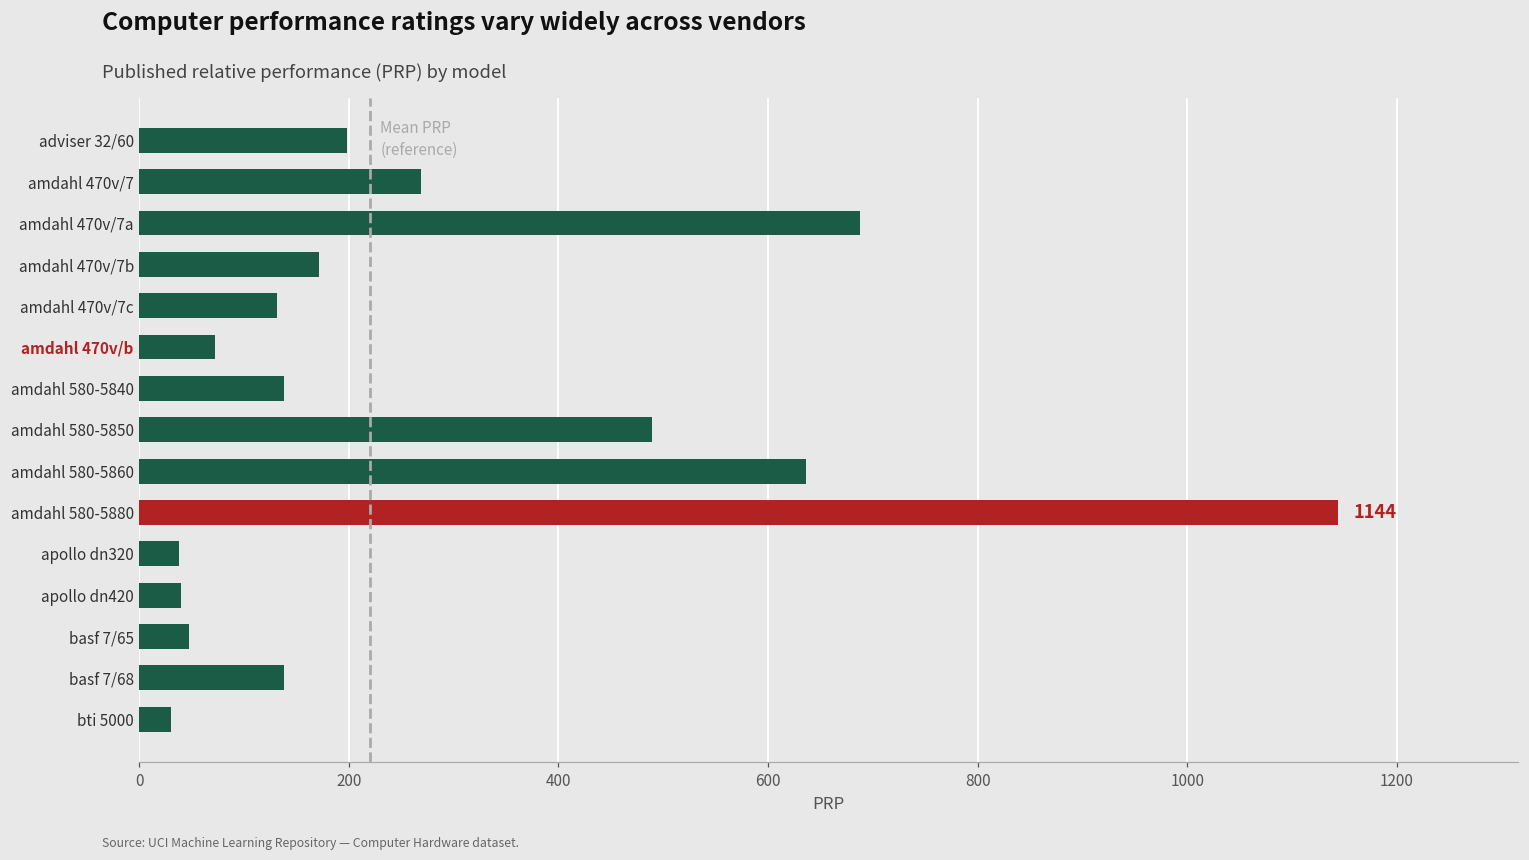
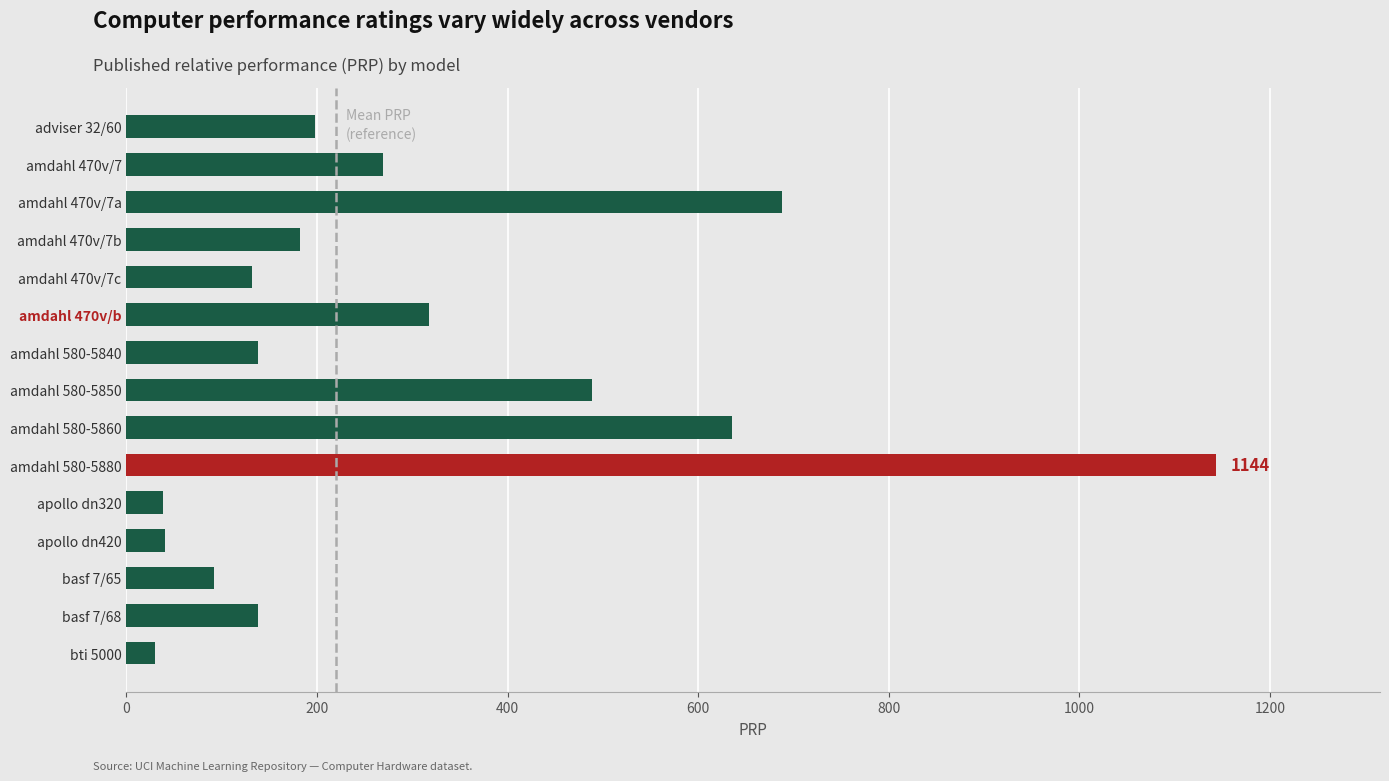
amdahl 470v/7b: 170 -> 180
amdahl 470v/b: 70 -> 320
basf 7/65: 50 -> 90
